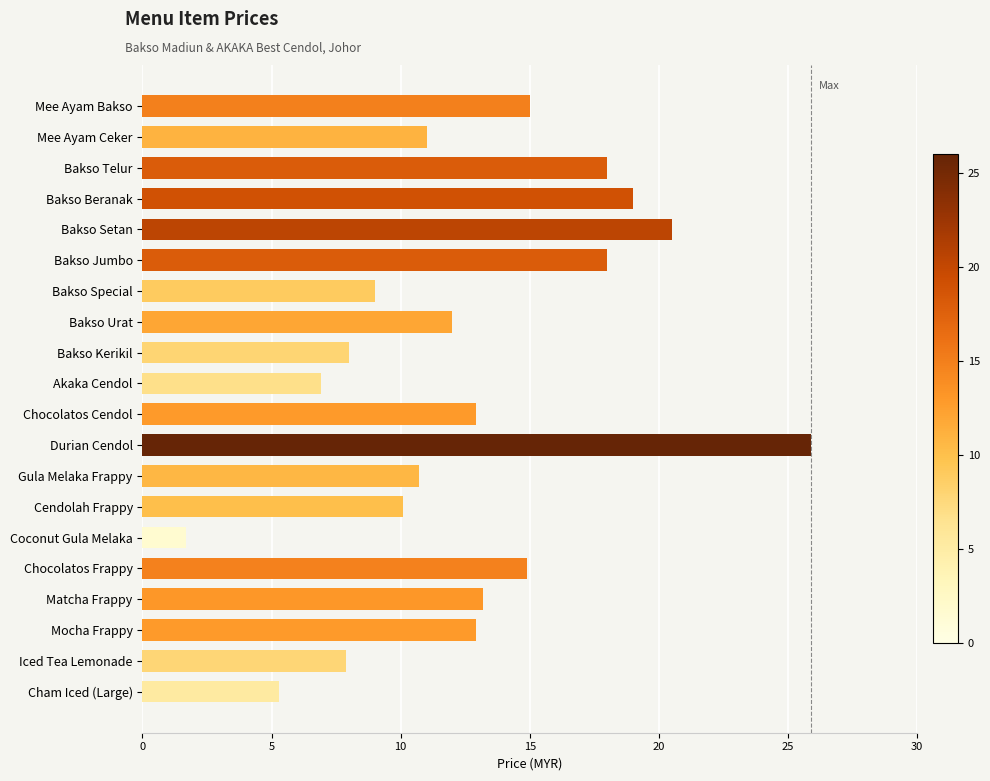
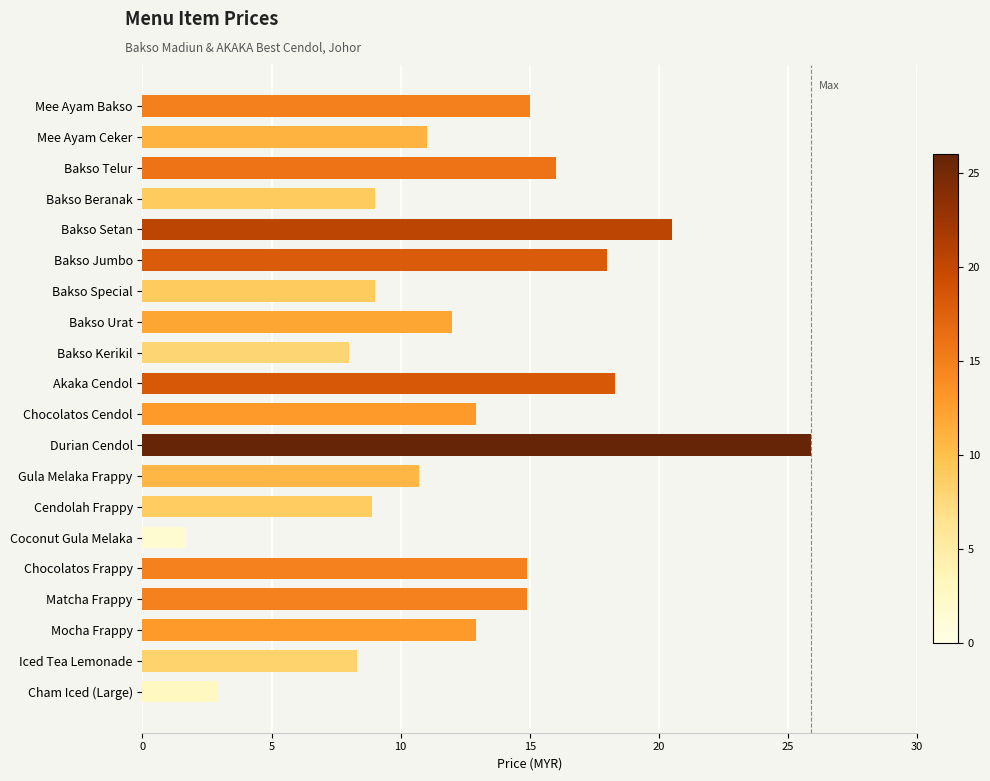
Bakso Telur: 18 -> 16
Bakso Beranak: 19 -> 9
Akaka Cendol: 6.9 -> 18.3
Cendolah Frappy: 10.1 -> 8.9
Matcha Frappy: 13.2 -> 14.9
Iced Tea Lemonade: 7.9 -> 8.3
Cham Iced (Large): 5.3 -> 2.9
